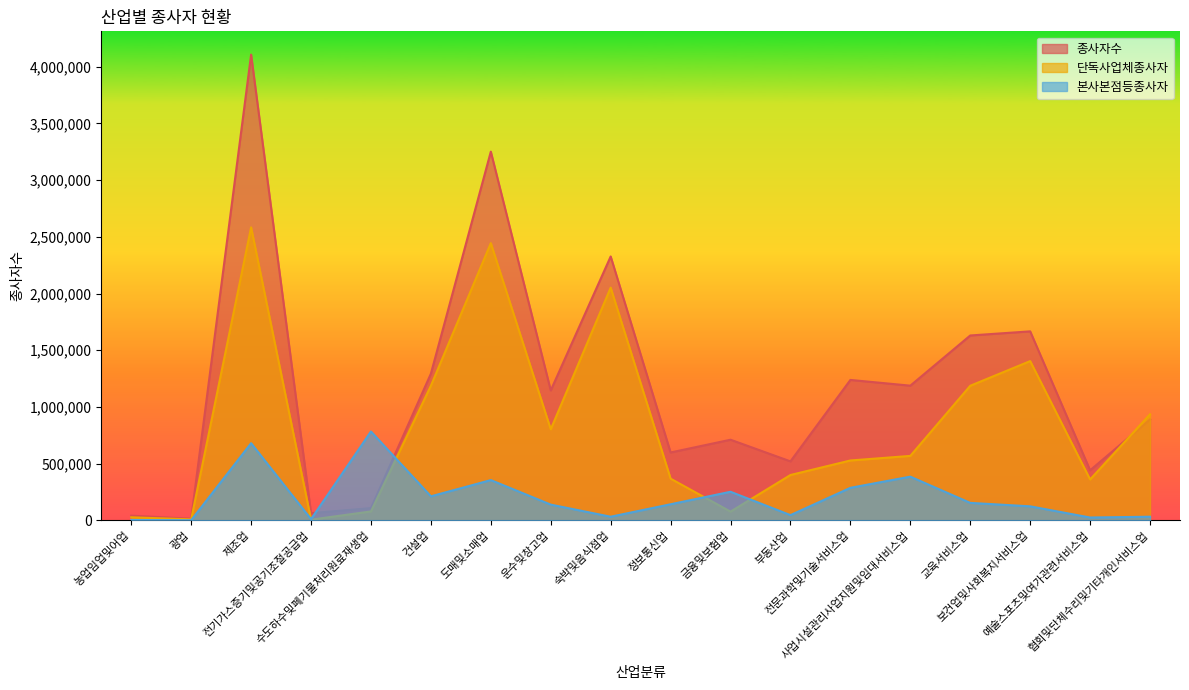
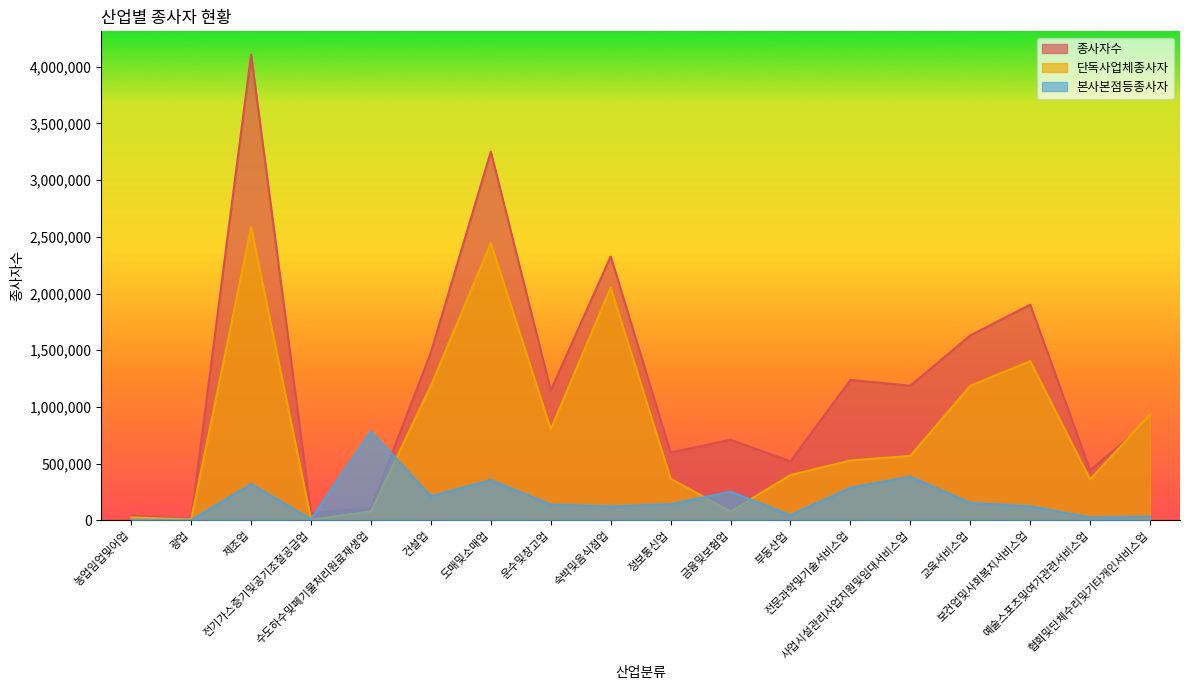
본사본점등종사자, 제조업: 680,000 -> 320,000
종사자수, 건설업: 1,290,000 -> 1,480,000
본사본점등종사자, 숙박및음식점업: 30,000 -> 120,000
종사자수, 보건업및사회복지서비스업: 1,670,000 -> 1,900,000
